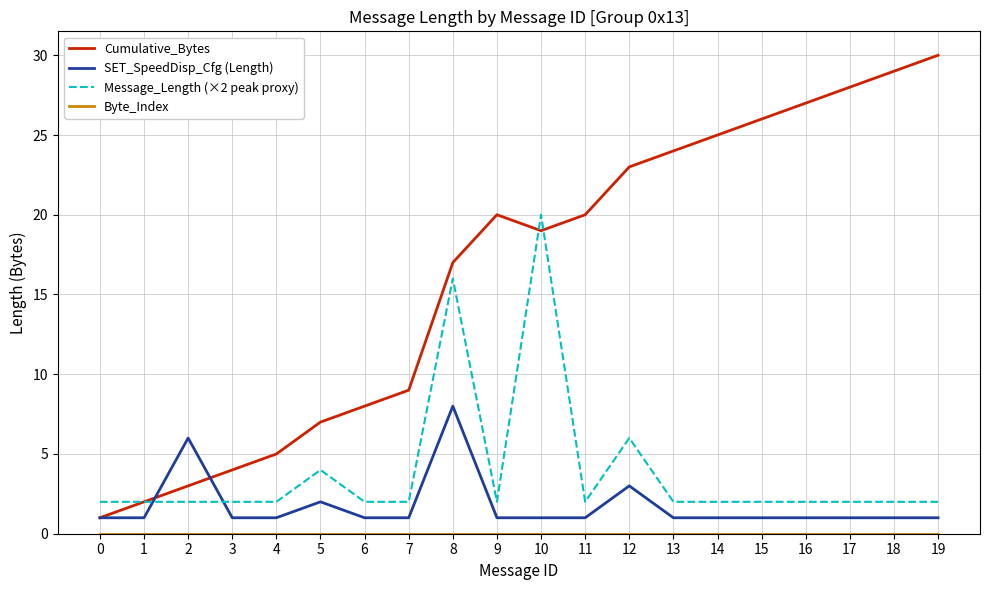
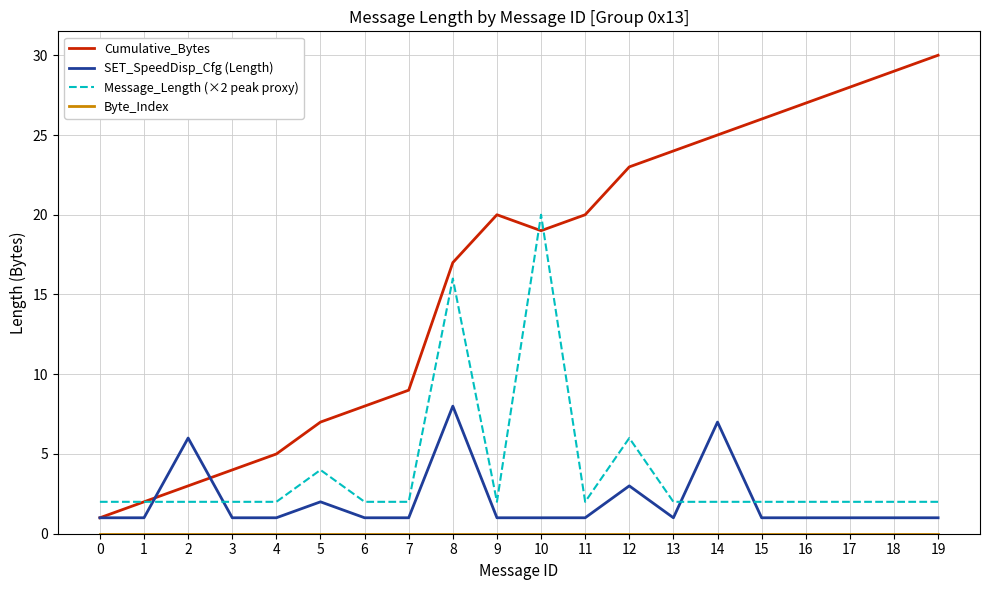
SET_SpeedDisp_Cfg (Length), 14: 1 -> 7
